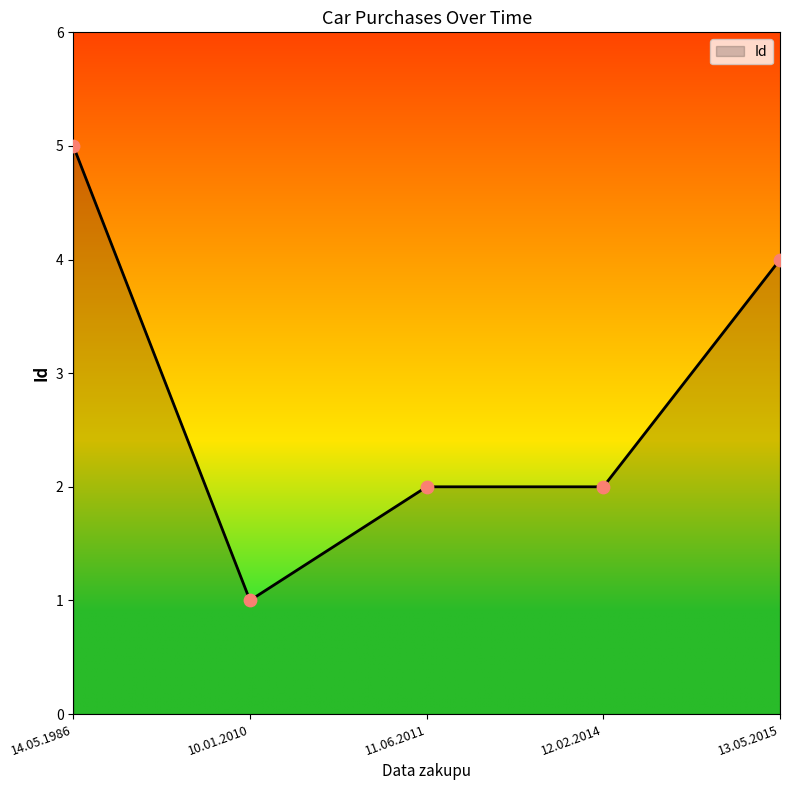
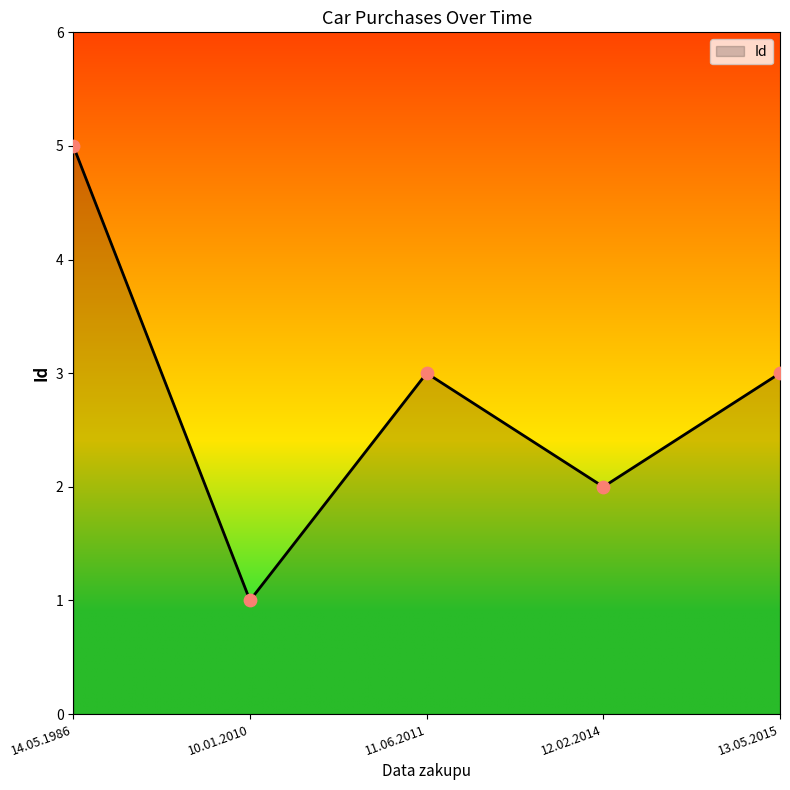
11.06.2011: 2 -> 3
13.05.2015: 4 -> 3
